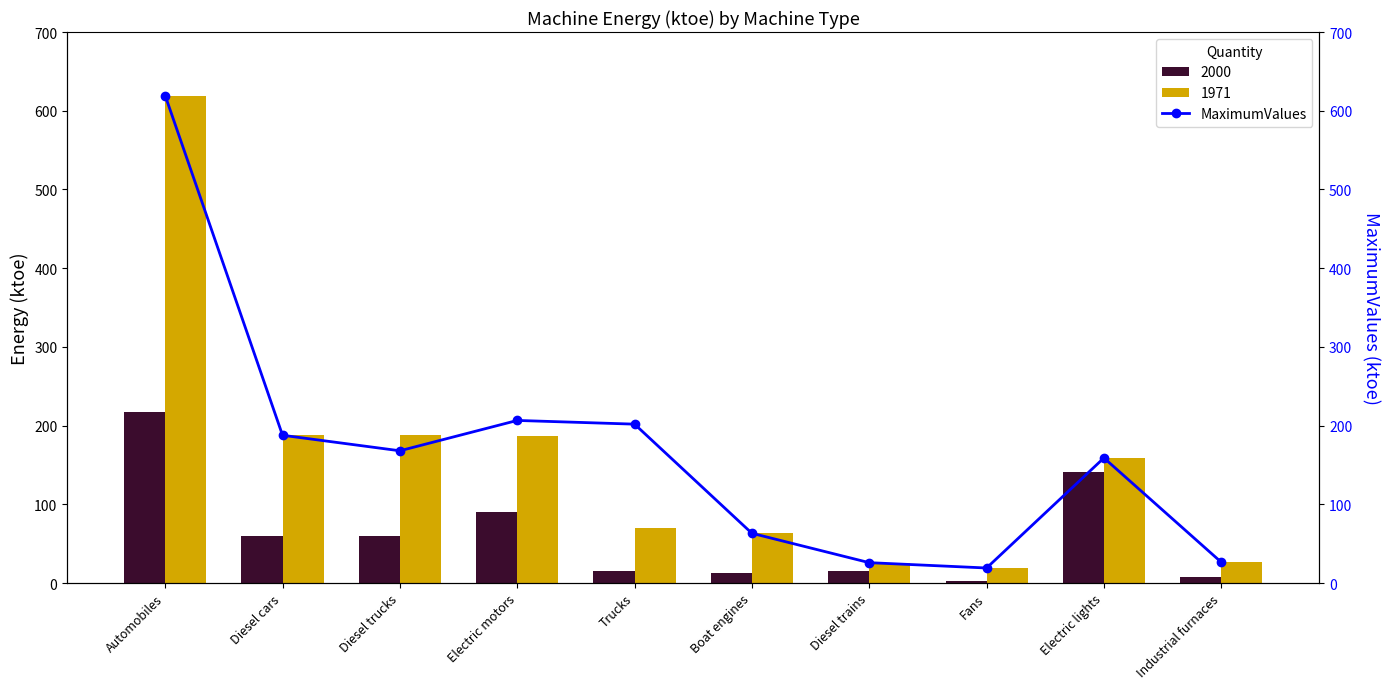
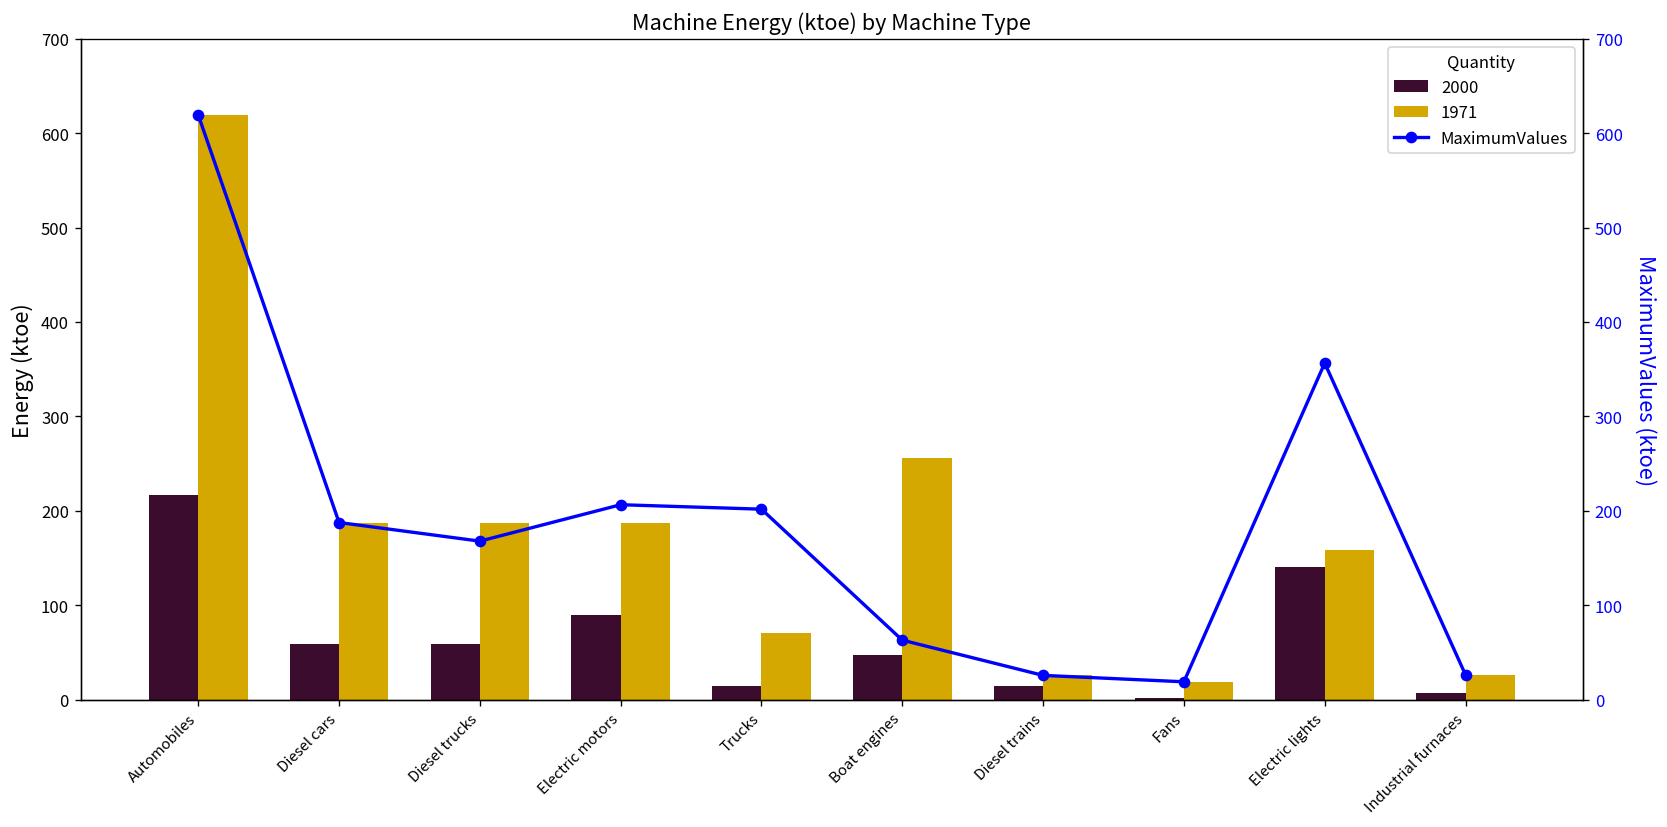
2000, Boat engines: 10 -> 50
1971, Boat engines: 60 -> 260
MaximumValues, Electric lights: 160 -> 360
